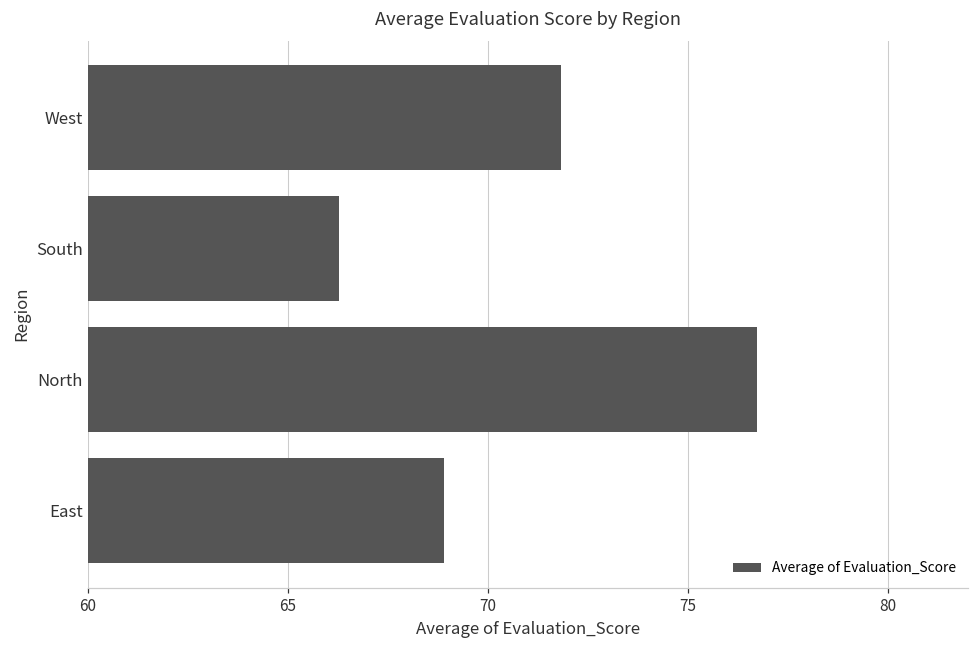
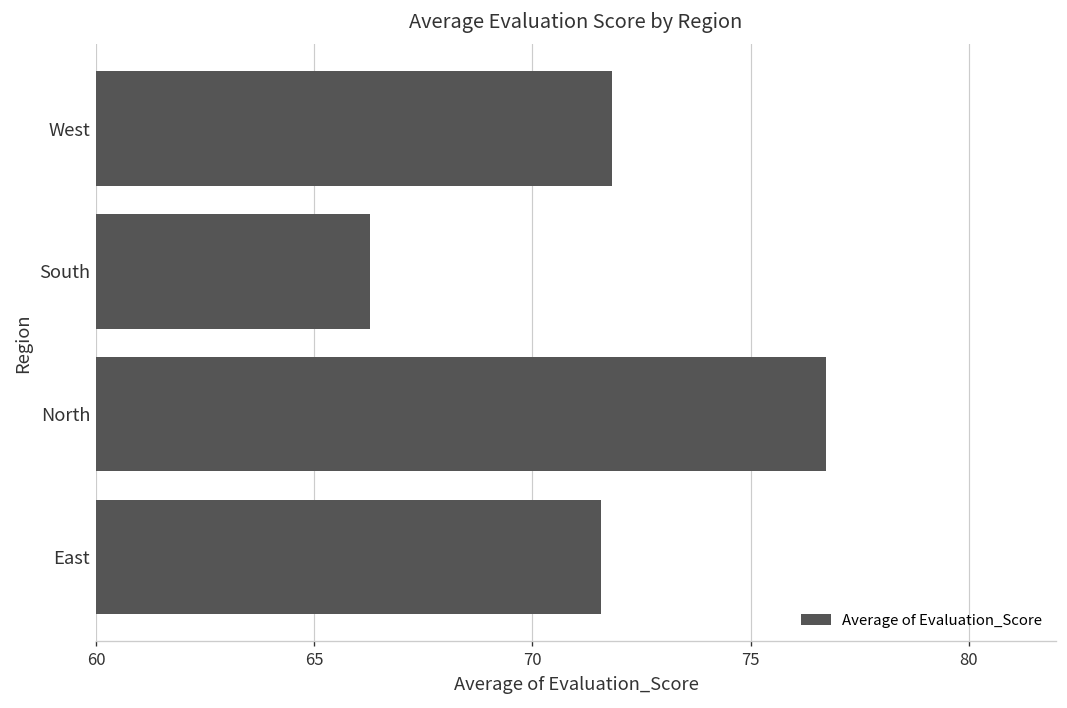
East: 68.9 -> 71.6
